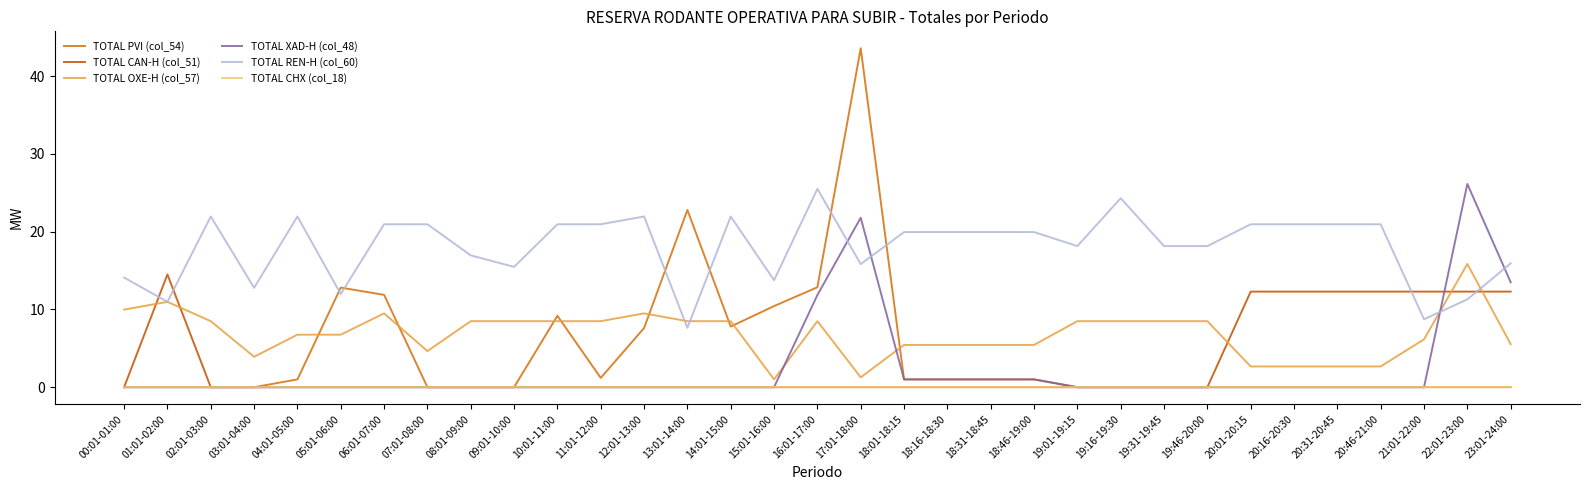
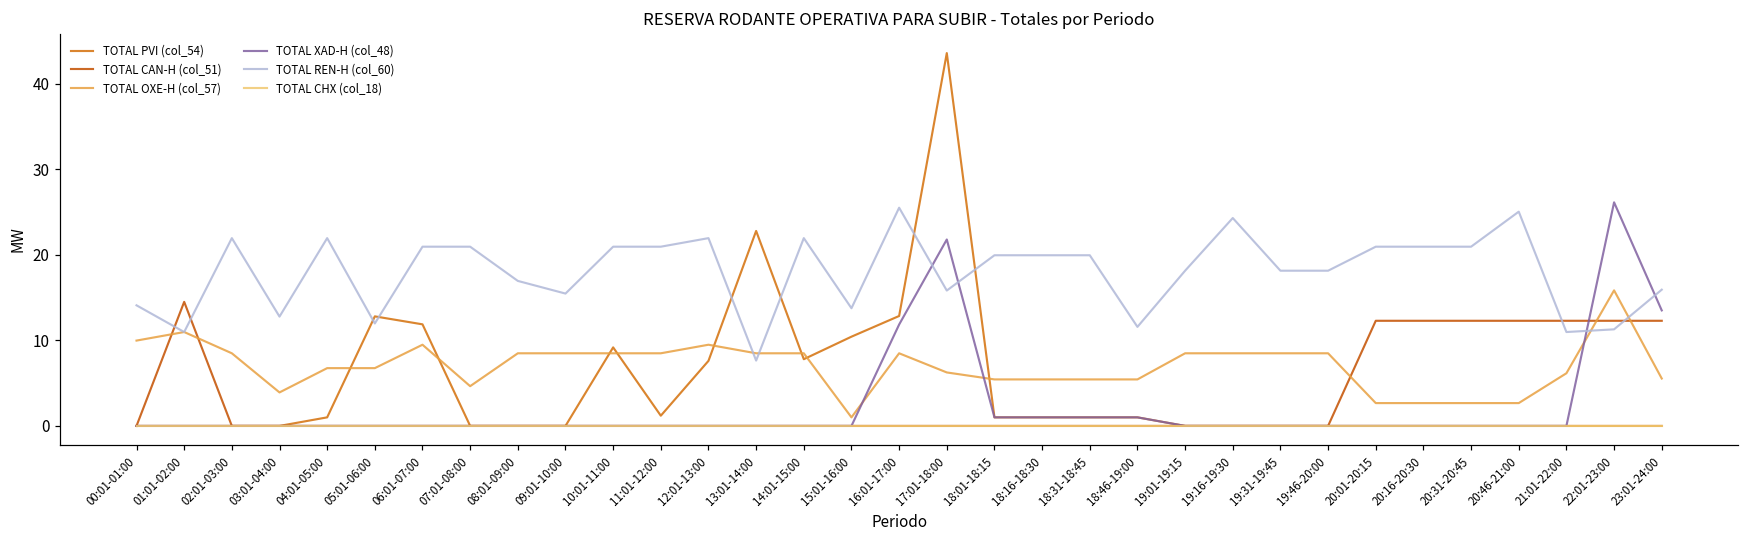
TOTAL OXE-H (col_57), 17:01-18:00: 1 -> 6
TOTAL REN-H (col_60), 18:46-19:00: 20 -> 12
TOTAL REN-H (col_60), 20:46-21:00: 21 -> 25
TOTAL REN-H (col_60), 21:01-22:00: 9 -> 11
